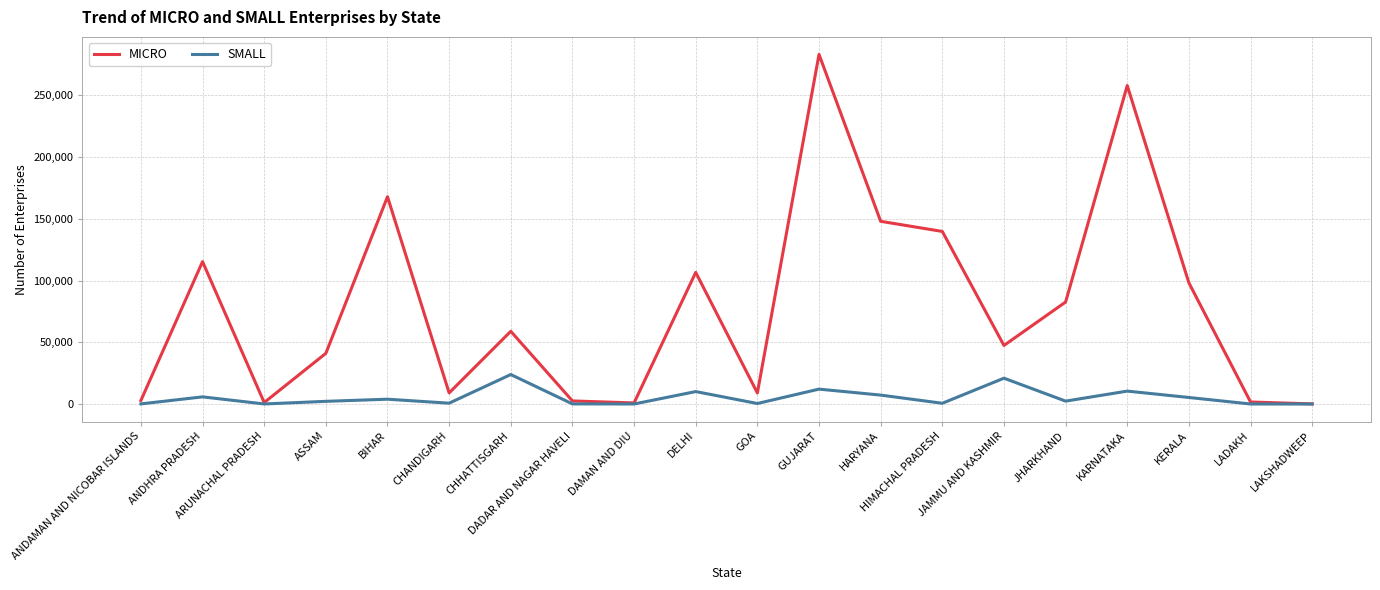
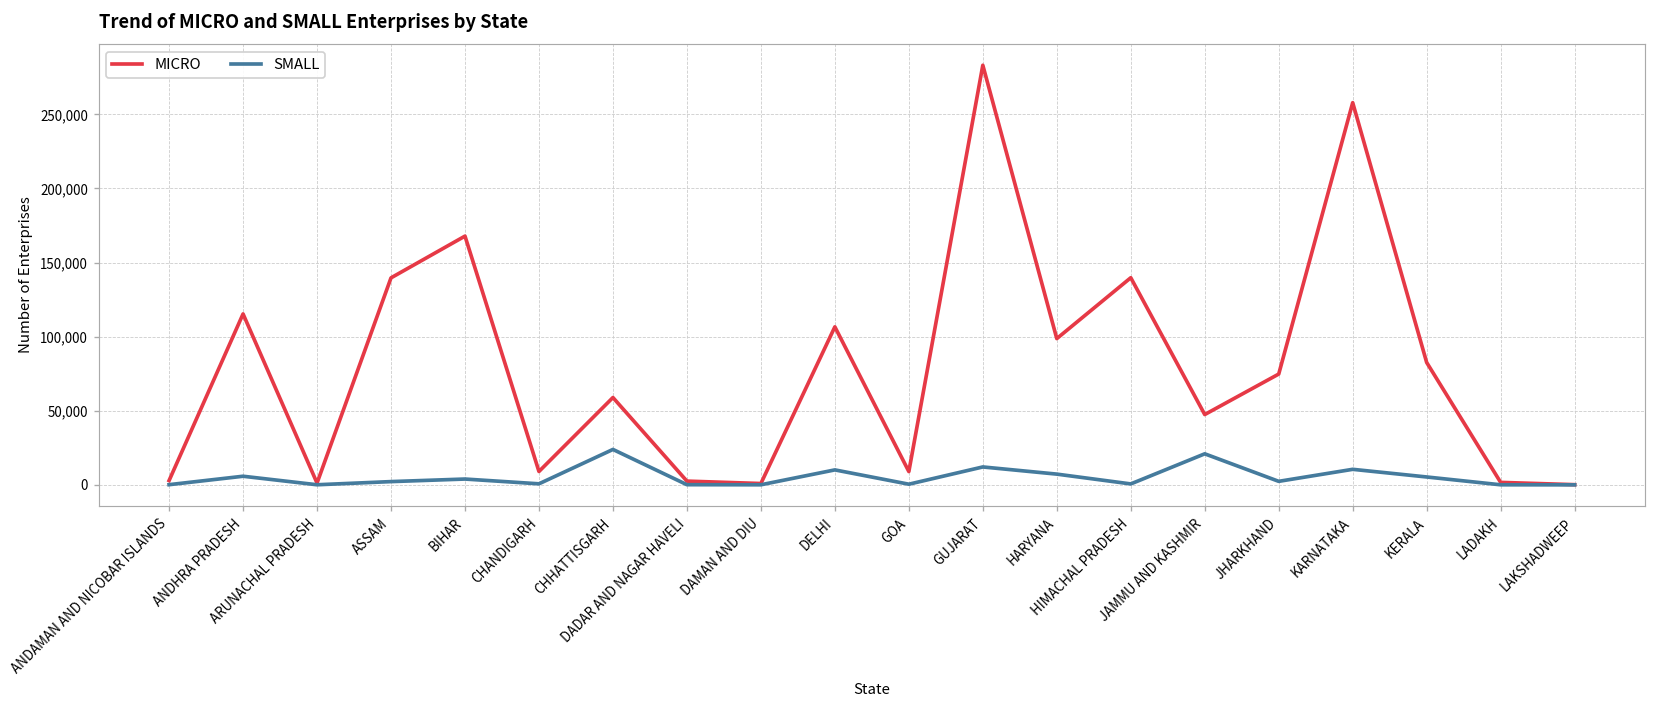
MICRO, ASSAM: 41,000 -> 140,000
MICRO, HARYANA: 148,000 -> 99,000
MICRO, JHARKHAND: 83,000 -> 75,000
MICRO, KERALA: 98,000 -> 83,000
